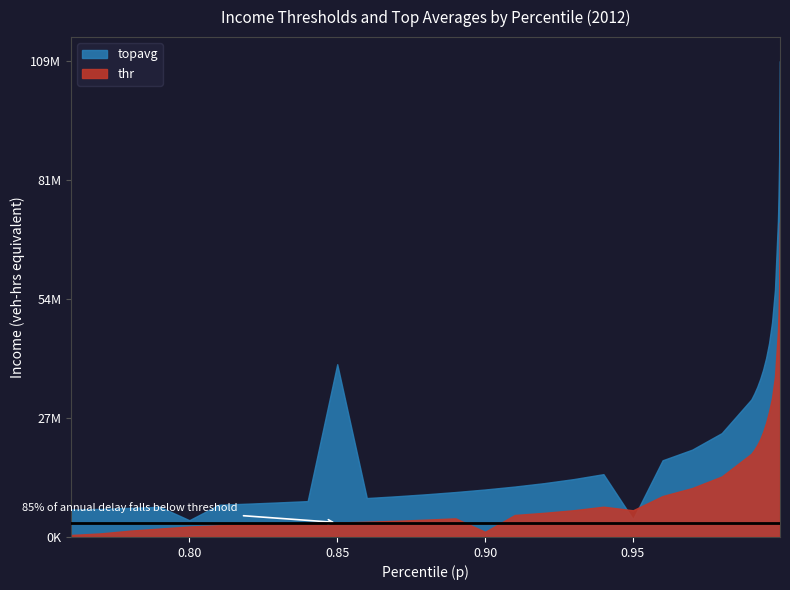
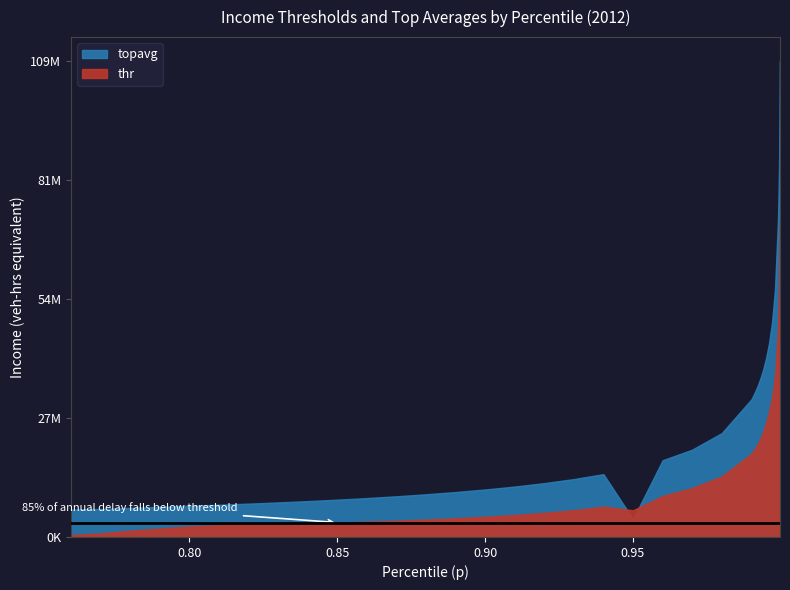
topavg, 0.80: 4000000 -> 7000000
topavg, 0.85: 39000000 -> 9000000
thr, 0.90: 1000000 -> 5000000
